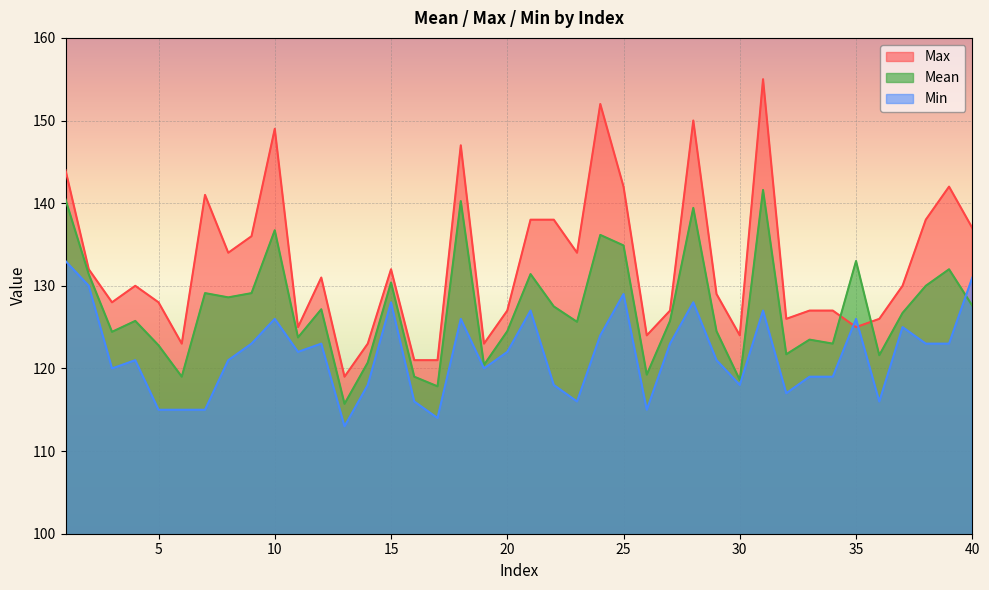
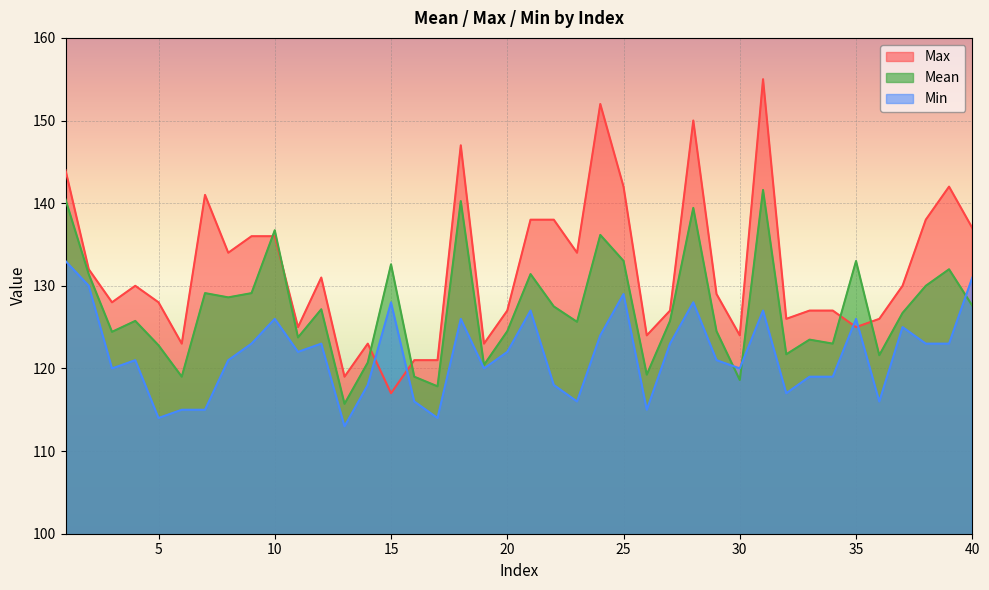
Min, 5: 115 -> 114
Max, 10: 149 -> 136
Max, 15: 132 -> 117
Mean, 15: 130 -> 133
Mean, 25: 135 -> 133
Min, 30: 118 -> 120
